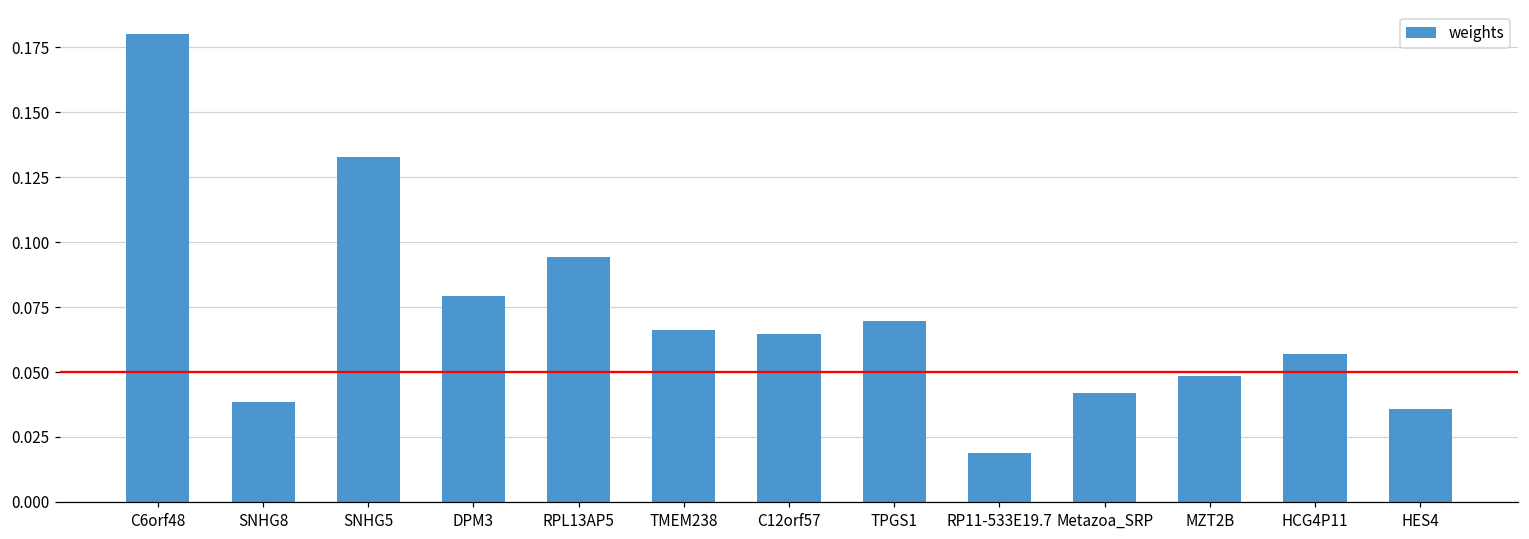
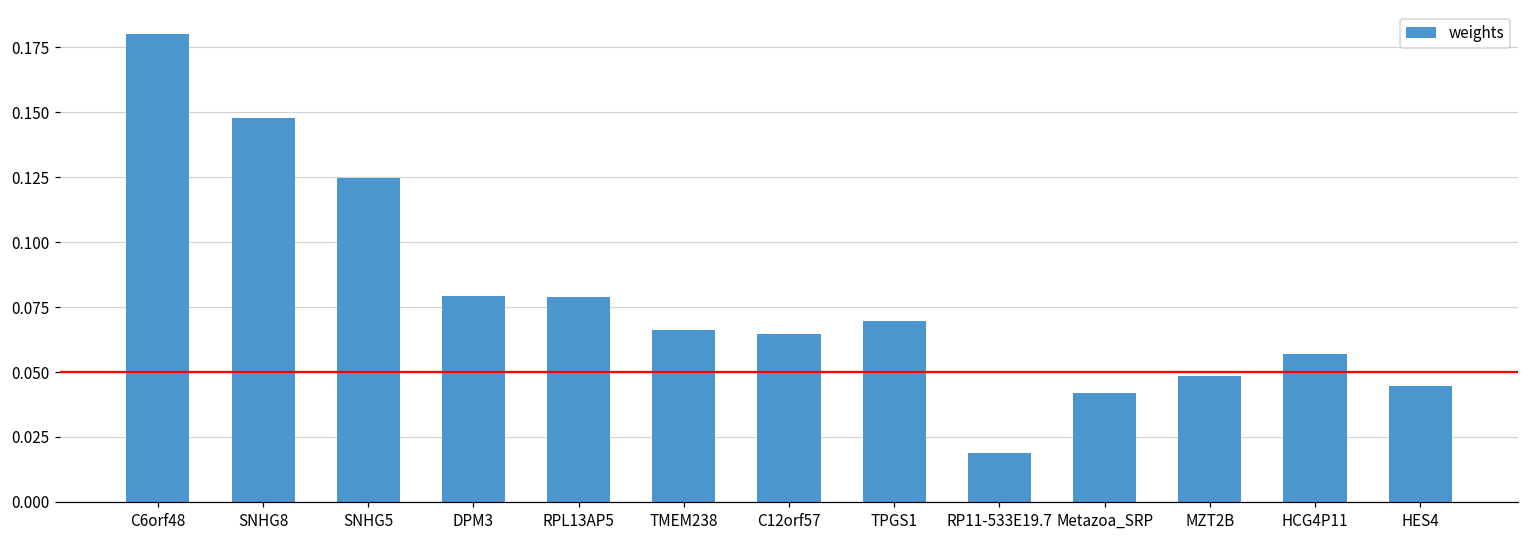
SNHG8: 0.038 -> 0.148
SNHG5: 0.133 -> 0.125
RPL13AP5: 0.094 -> 0.079
HES4: 0.036 -> 0.045
